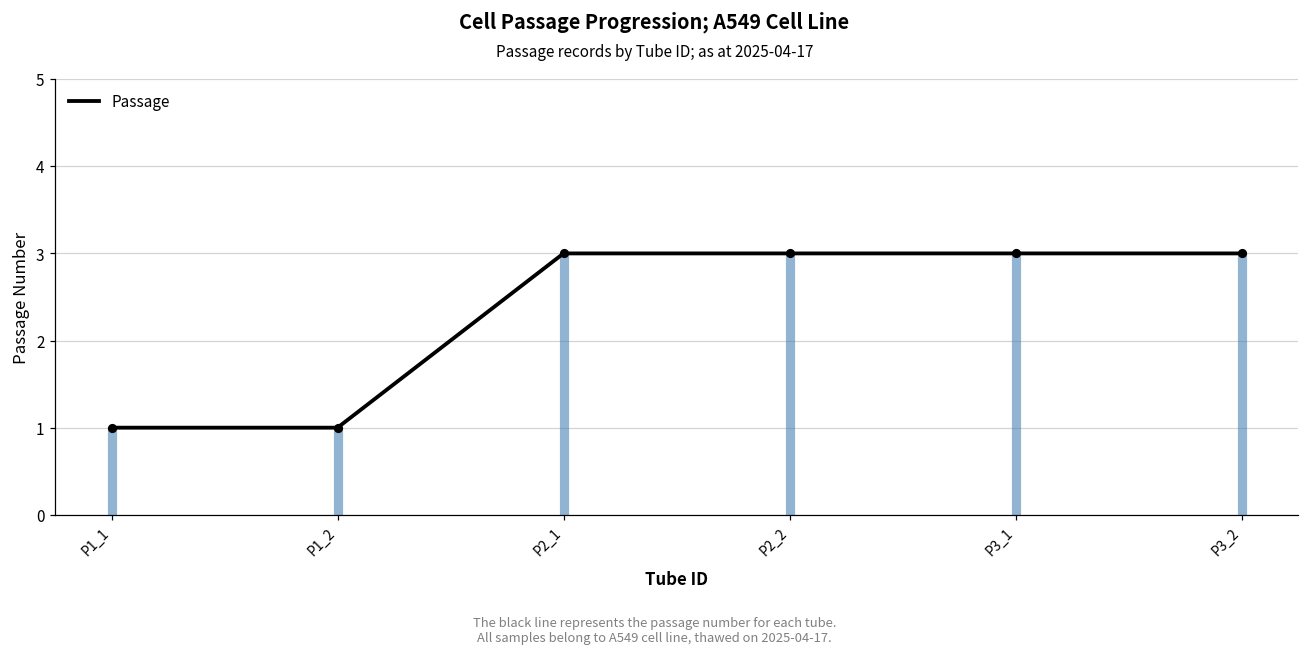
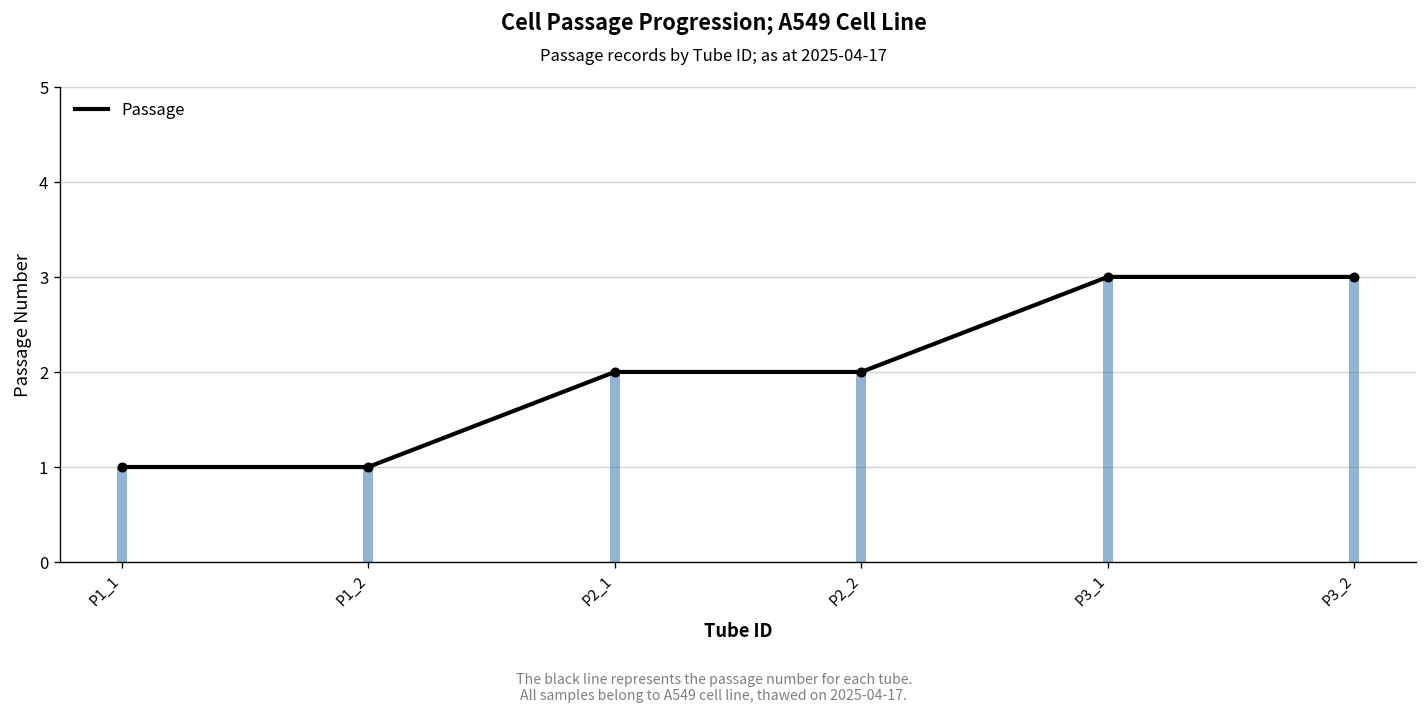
P2_1: 3 -> 2
P2_2: 3 -> 2
